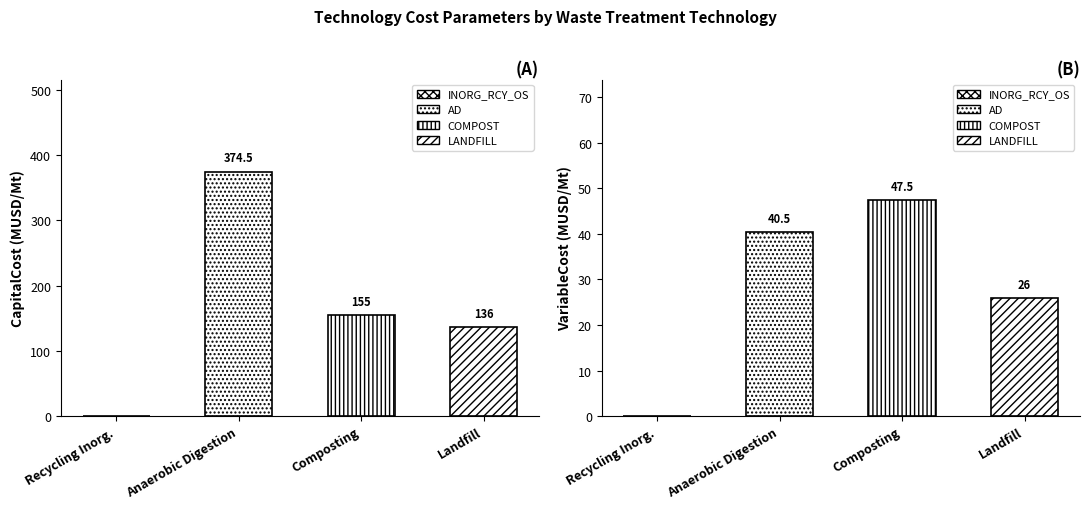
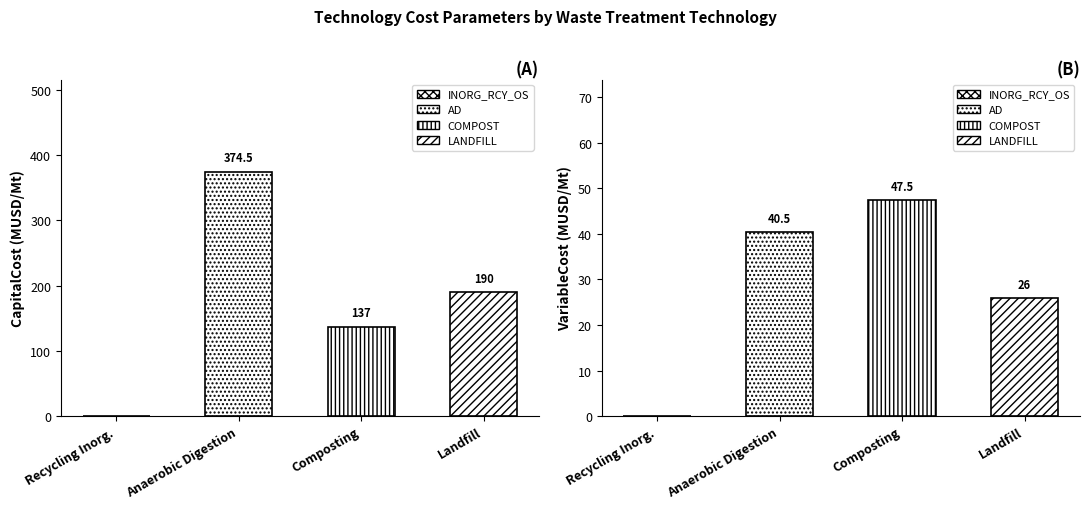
(A), Composting: 155 -> 137
(A), Landfill: 136 -> 190
